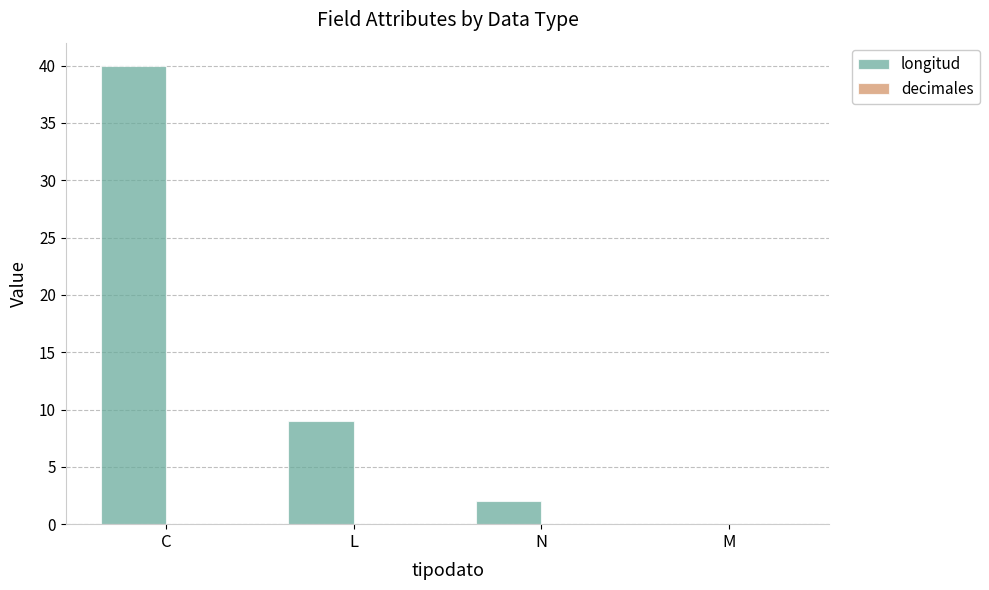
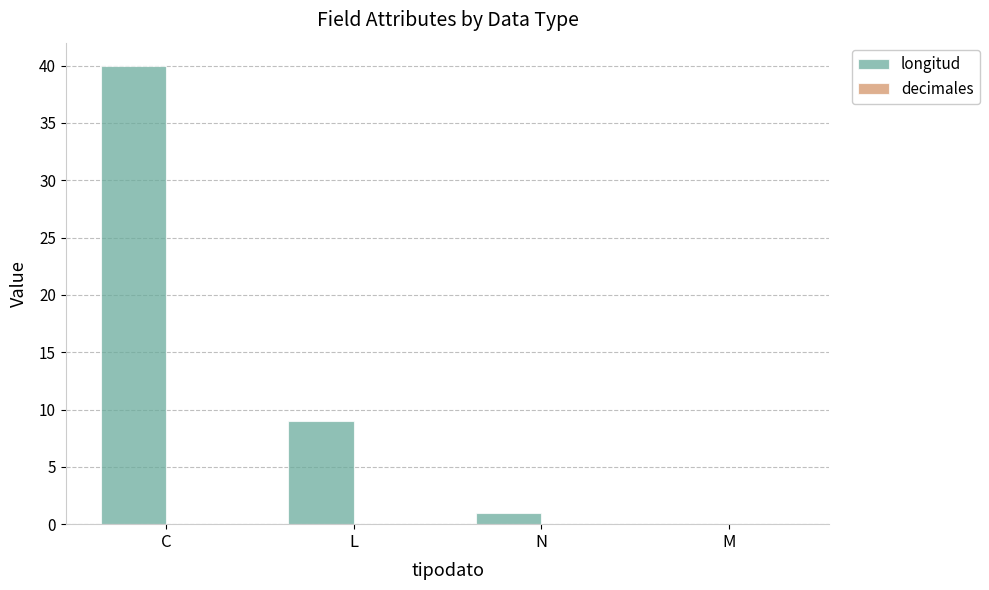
longitud, N: 2 -> 1
